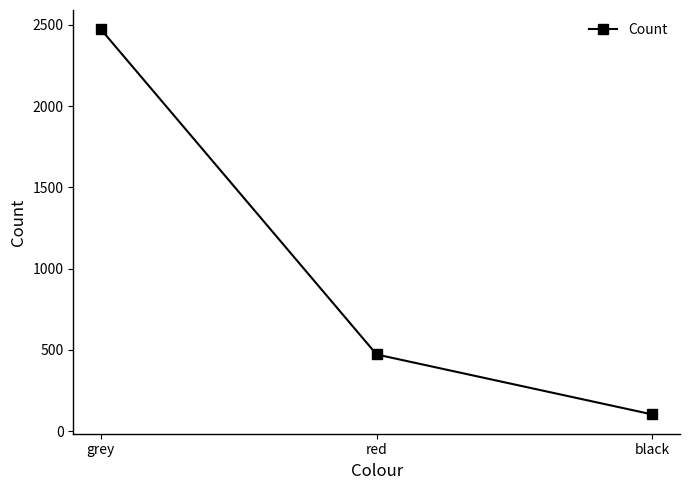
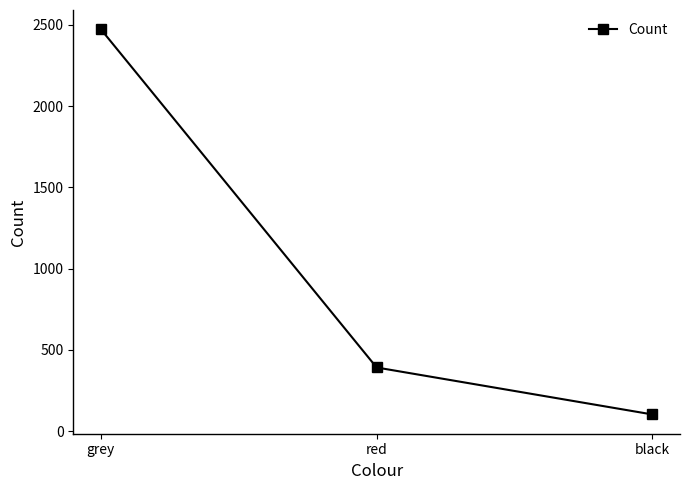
red: 470 -> 390
